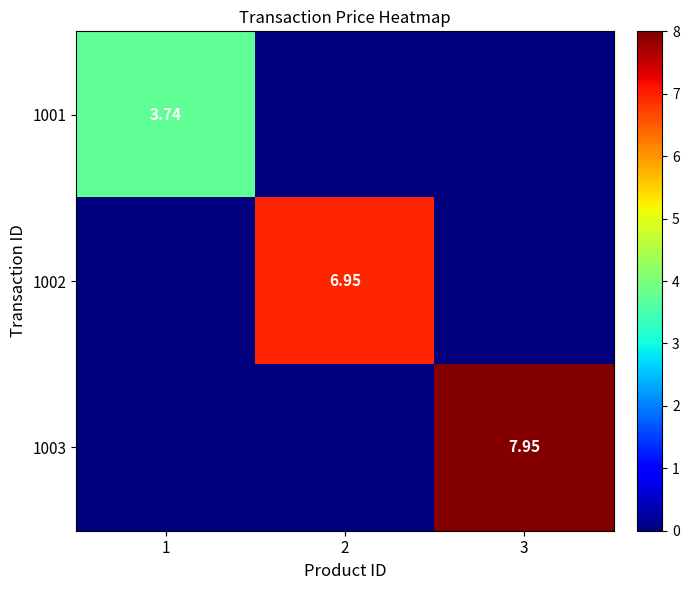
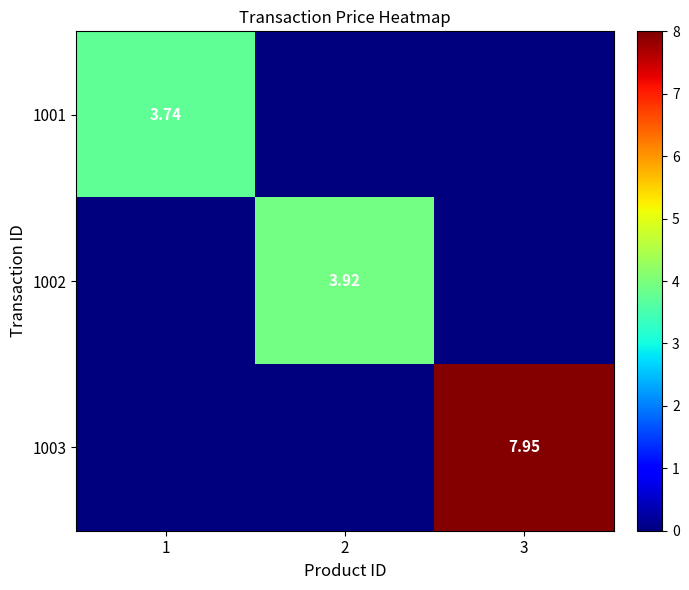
1002, 2: 6.95 -> 3.92
